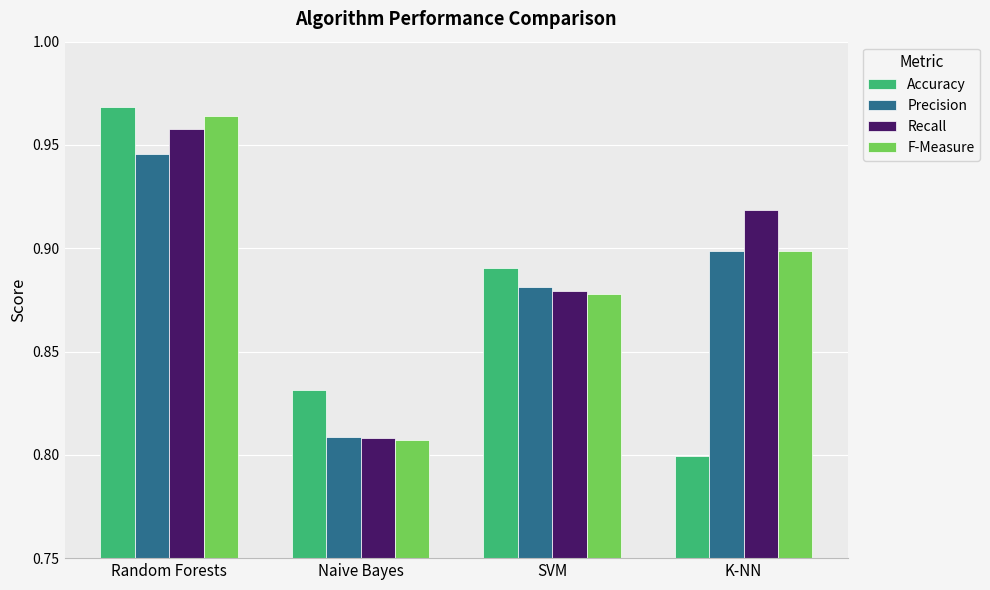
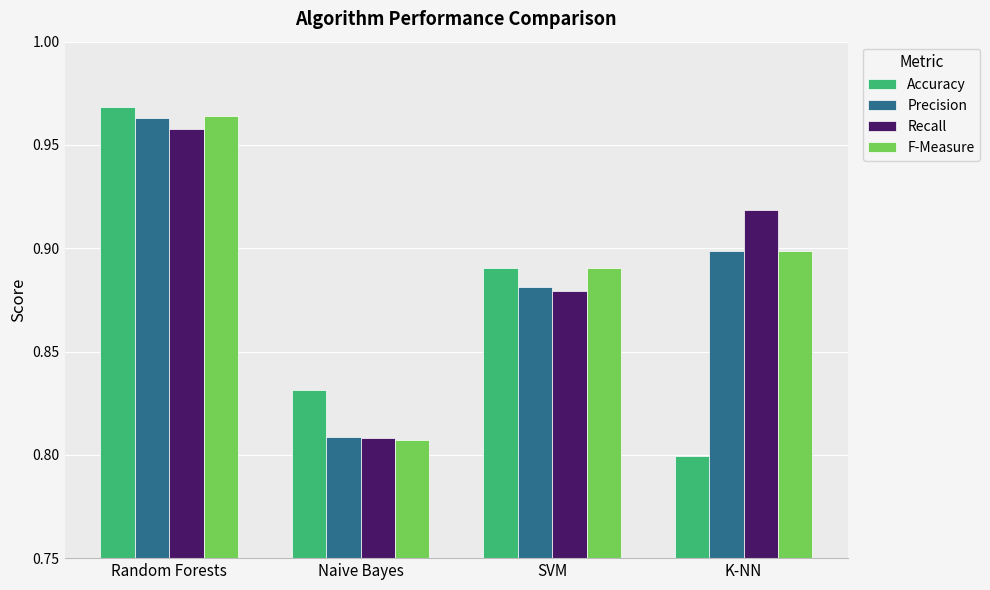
Precision, Random Forests: 0.946 -> 0.963
F-Measure, SVM: 0.878 -> 0.891
